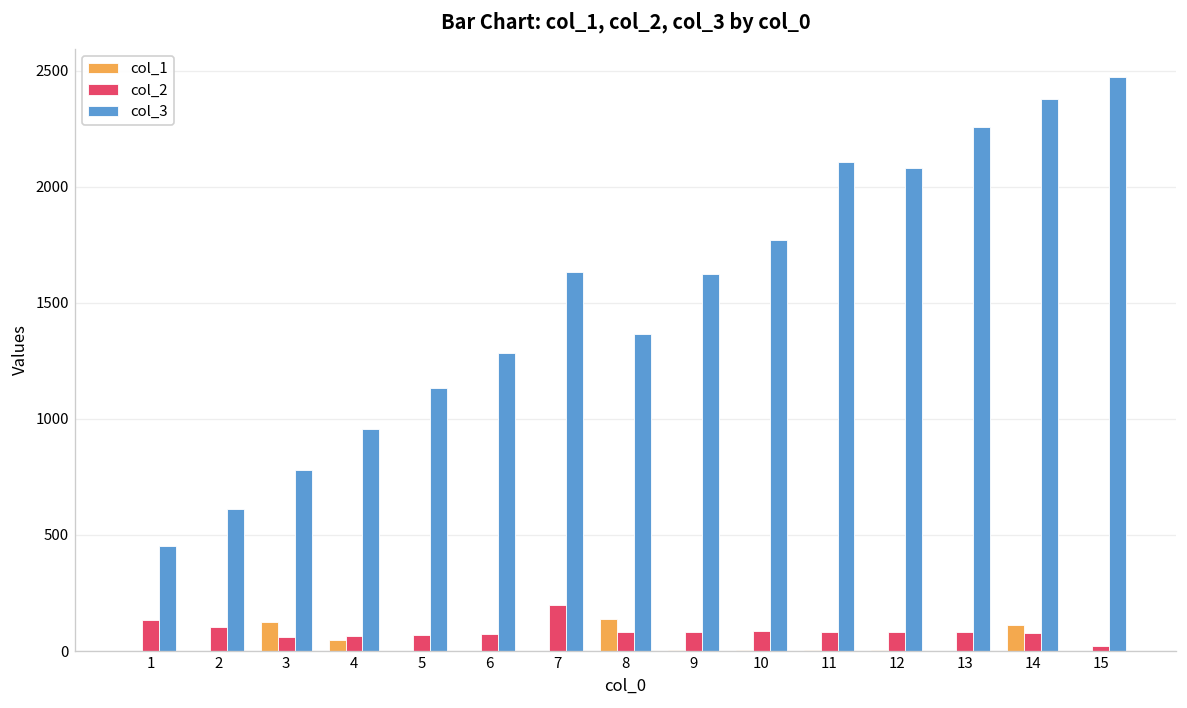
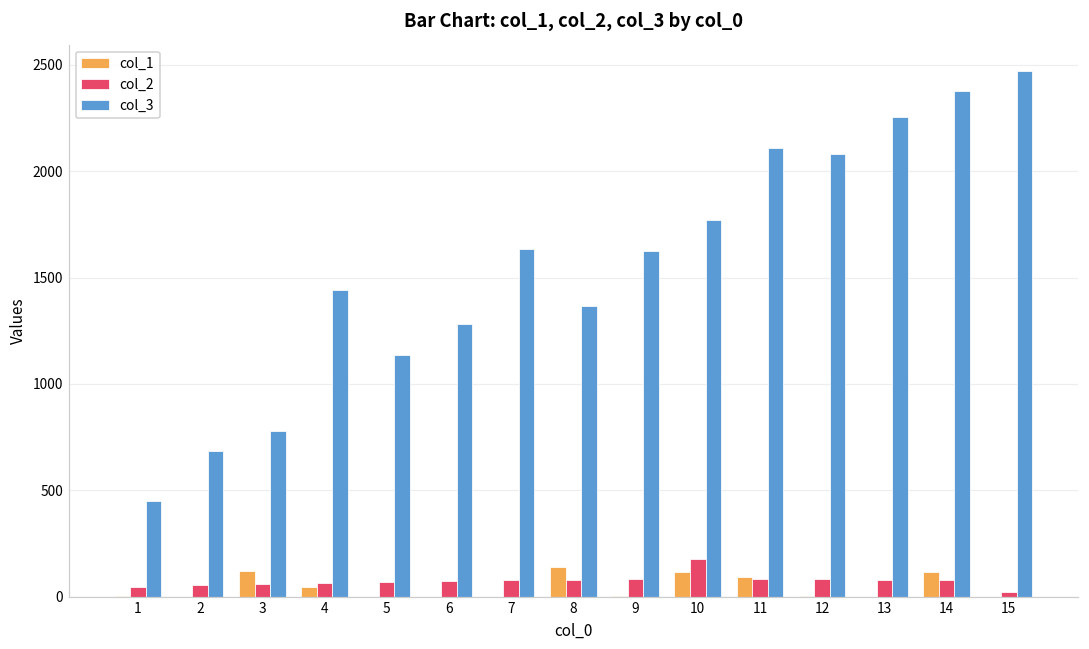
col_2, 1: 140 -> 50
col_2, 2: 100 -> 50
col_3, 2: 610 -> 680
col_3, 4: 960 -> 1440
col_2, 7: 200 -> 80
col_1, 10: 0 -> 120
col_2, 10: 80 -> 180
col_1, 11: 0 -> 90
